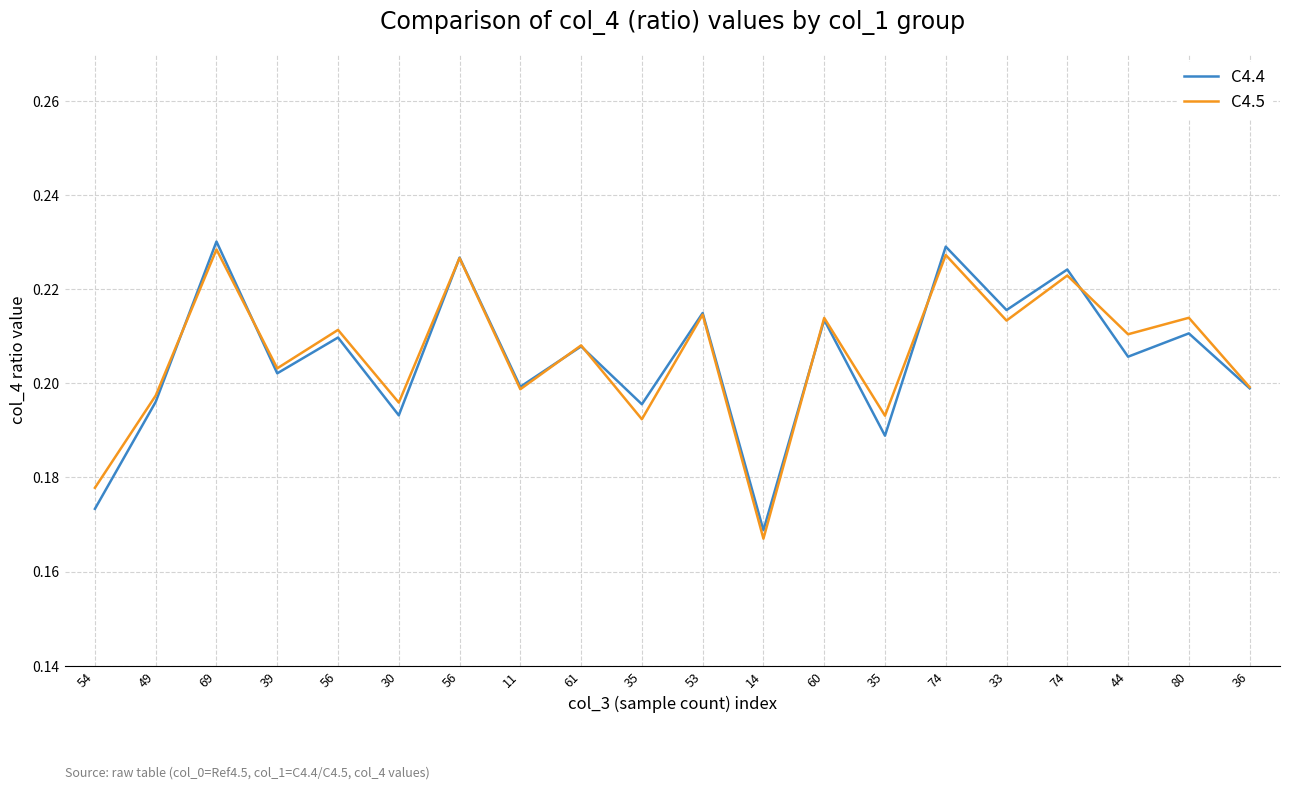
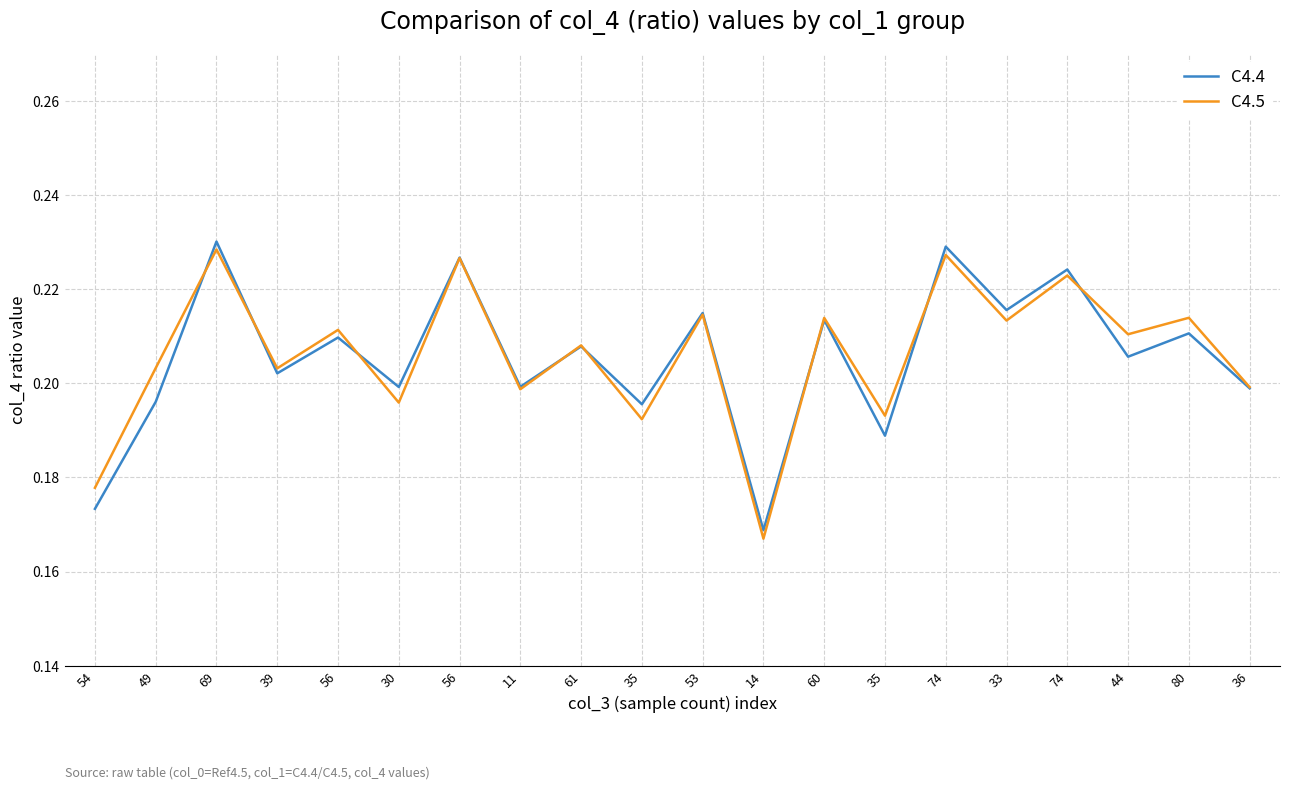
C4.5, 49: 0.197 -> 0.203
C4.4, 30: 0.193 -> 0.199
